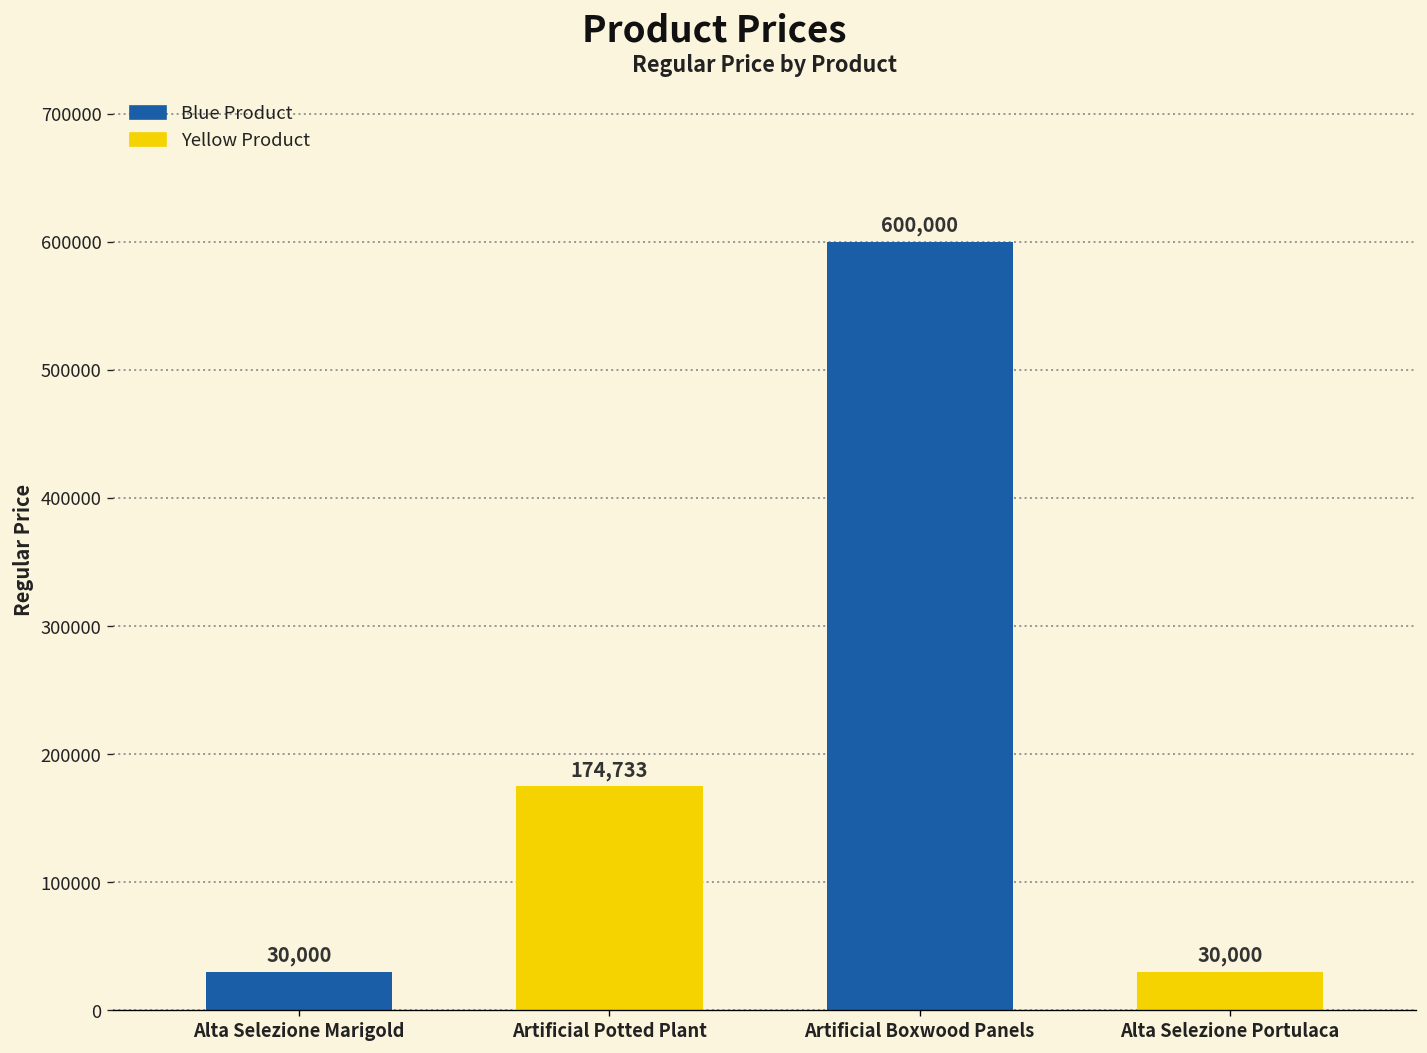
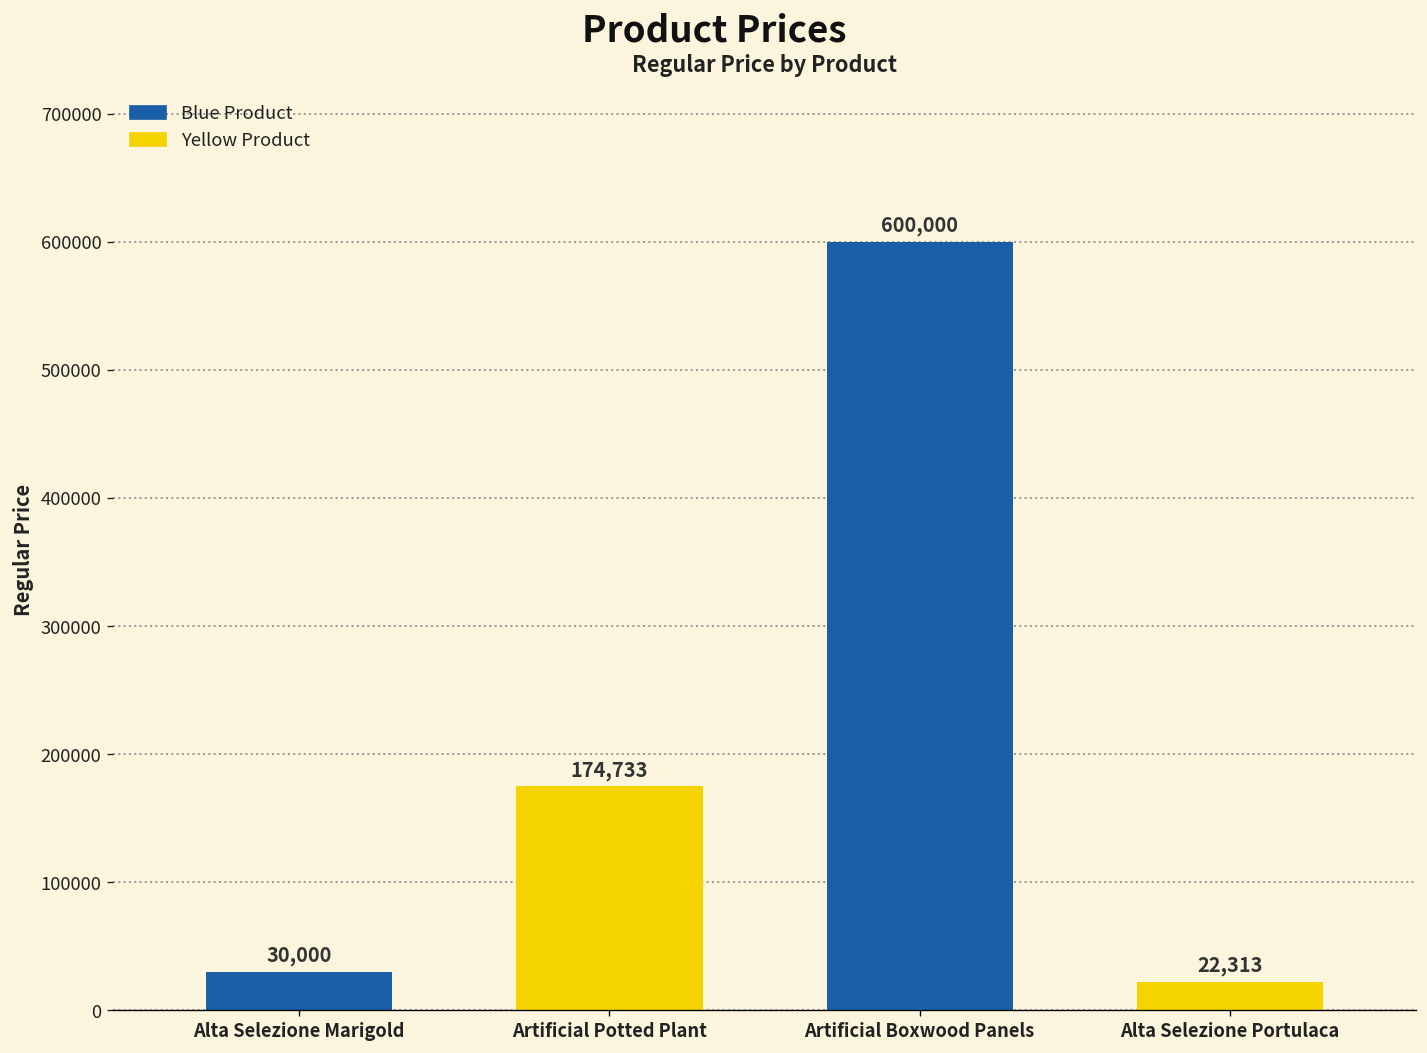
Alta Selezione Portulaca: 30,000 -> 22,313
